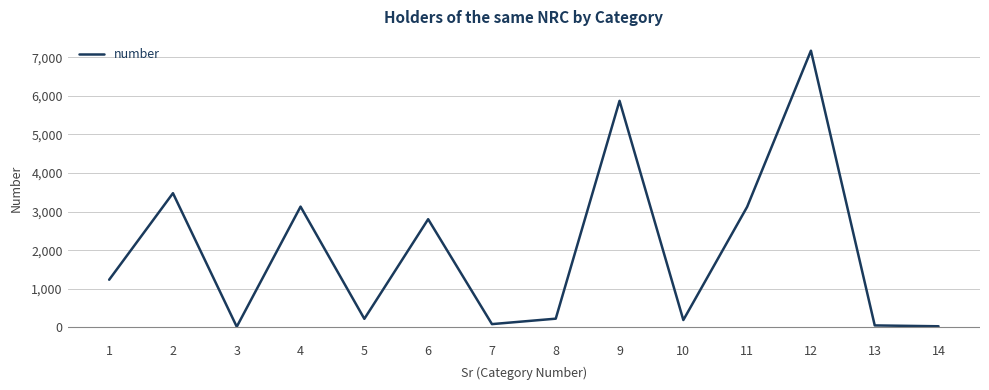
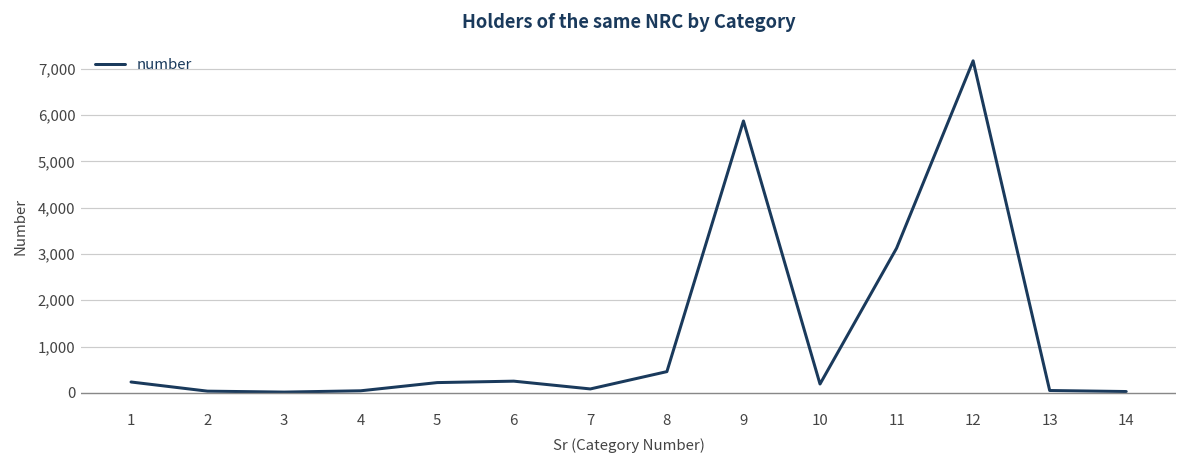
1: 1,200 -> 200
2: 3,500 -> 0
4: 3,100 -> 0
6: 2,800 -> 300
8: 200 -> 500
